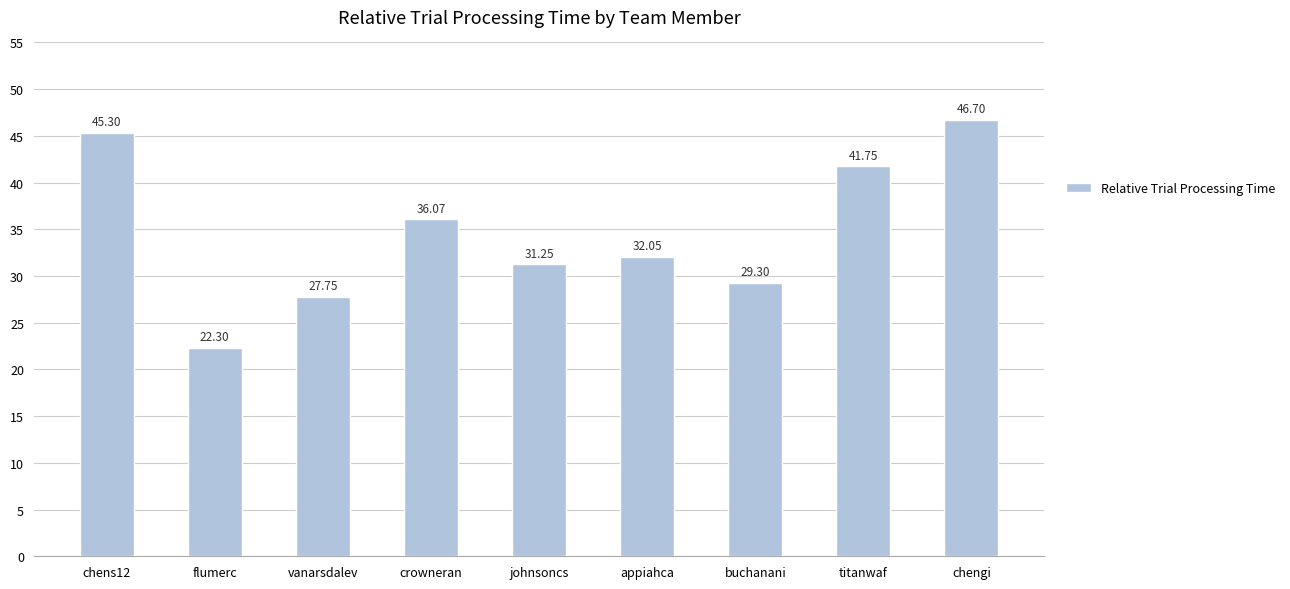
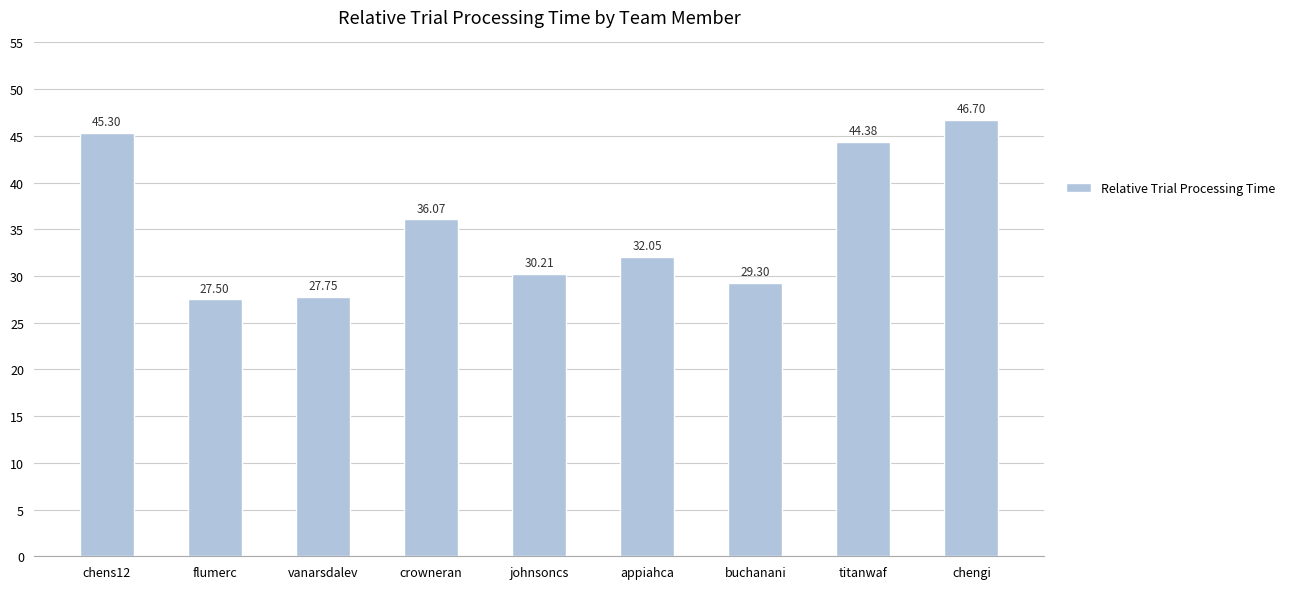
flumerc: 22.30 -> 27.50
johnsoncs: 31.25 -> 30.21
titanwaf: 41.75 -> 44.38
